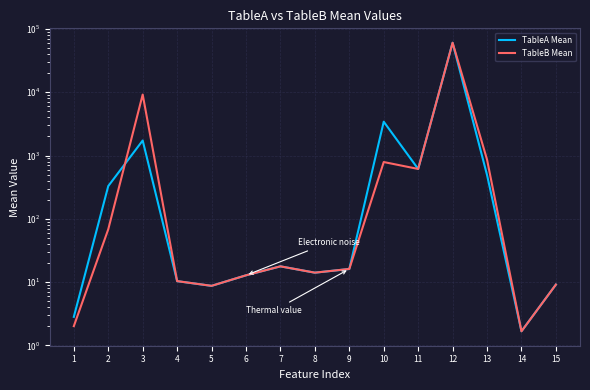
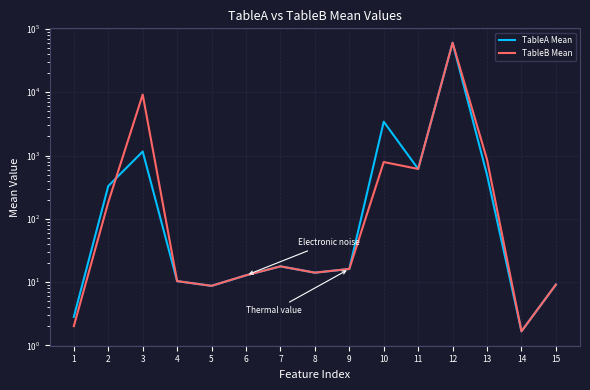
TableB Mean, 2: 70 -> 180
TableA Mean, 3: 1700 -> 1200
